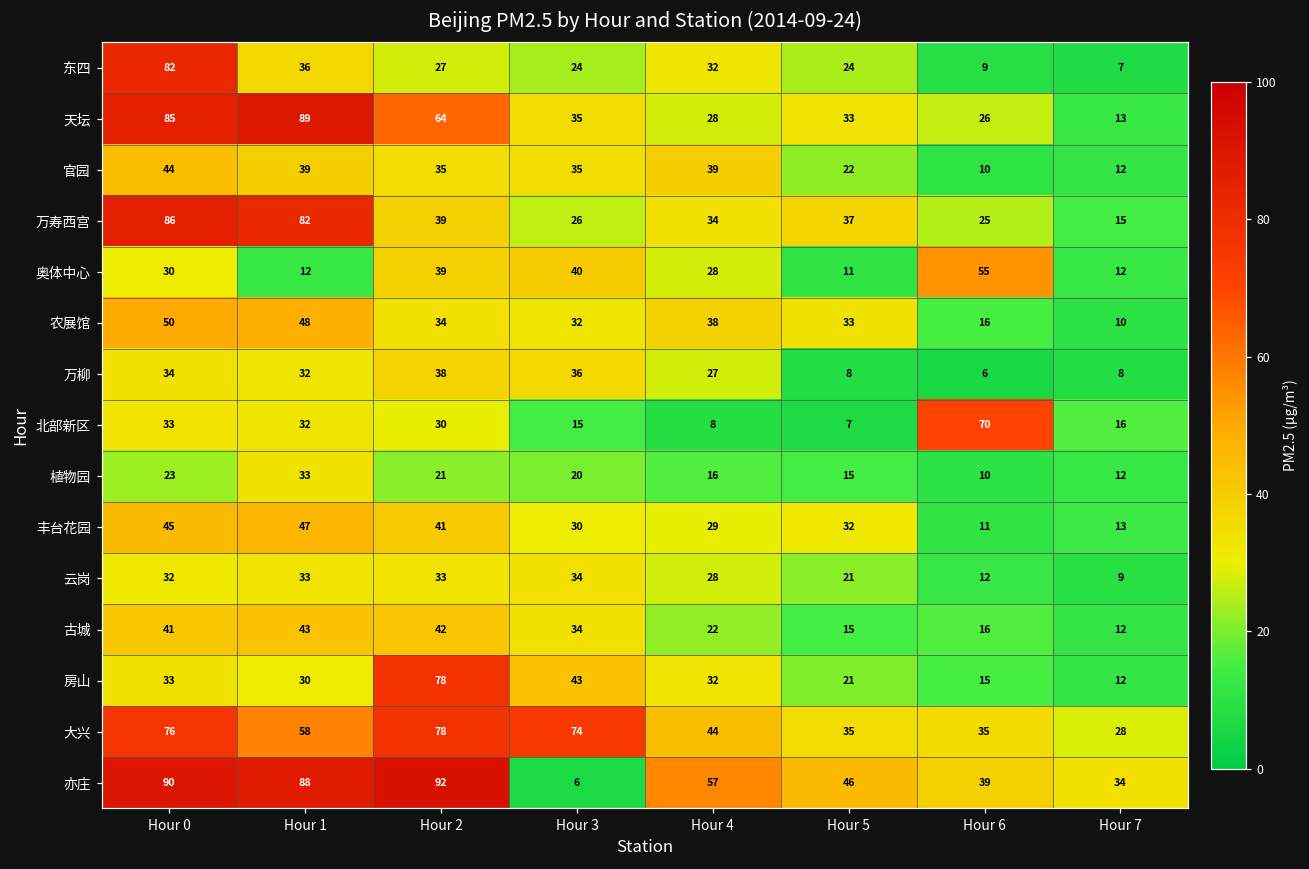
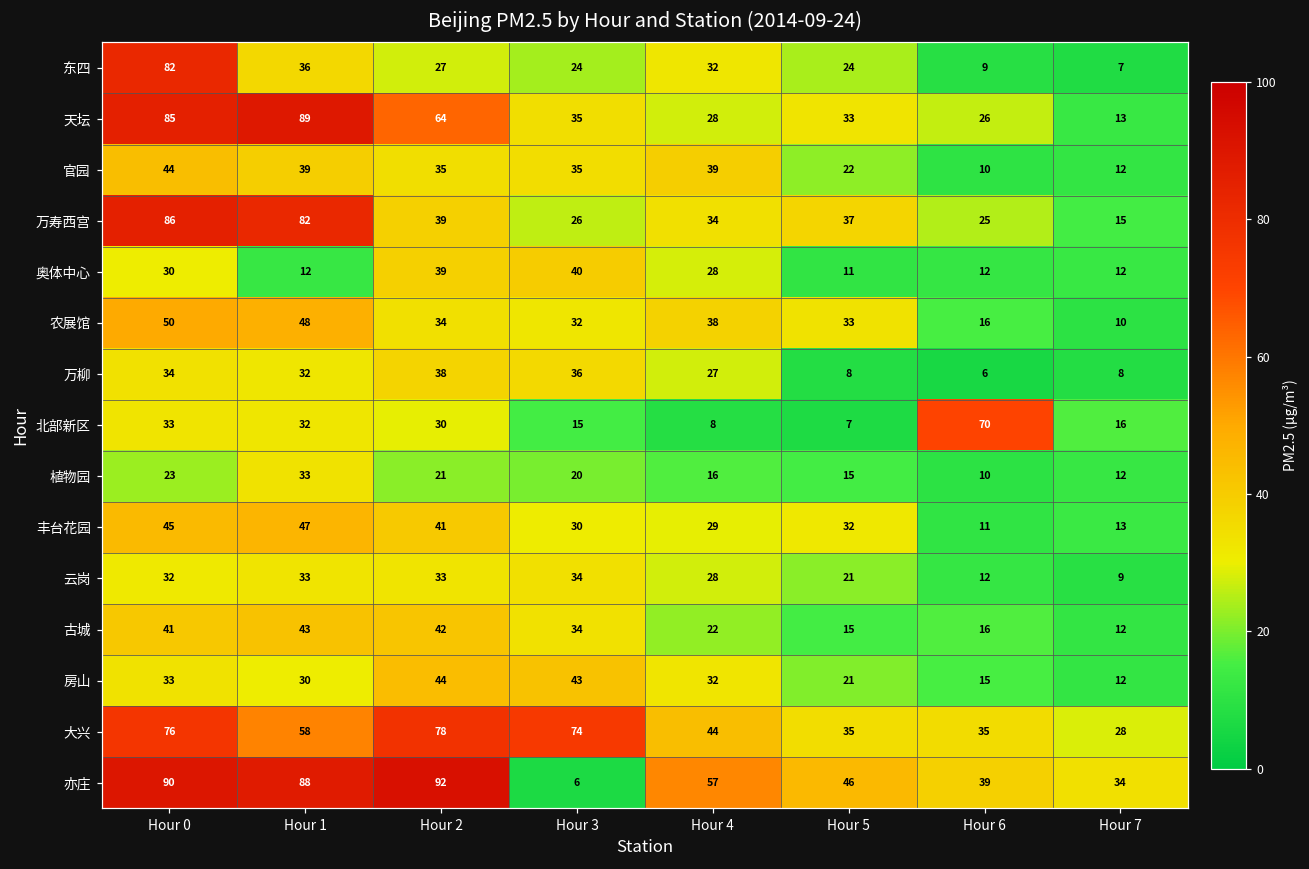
奥体中心, Hour 6: 55 -> 12
房山, Hour 2: 78 -> 44
